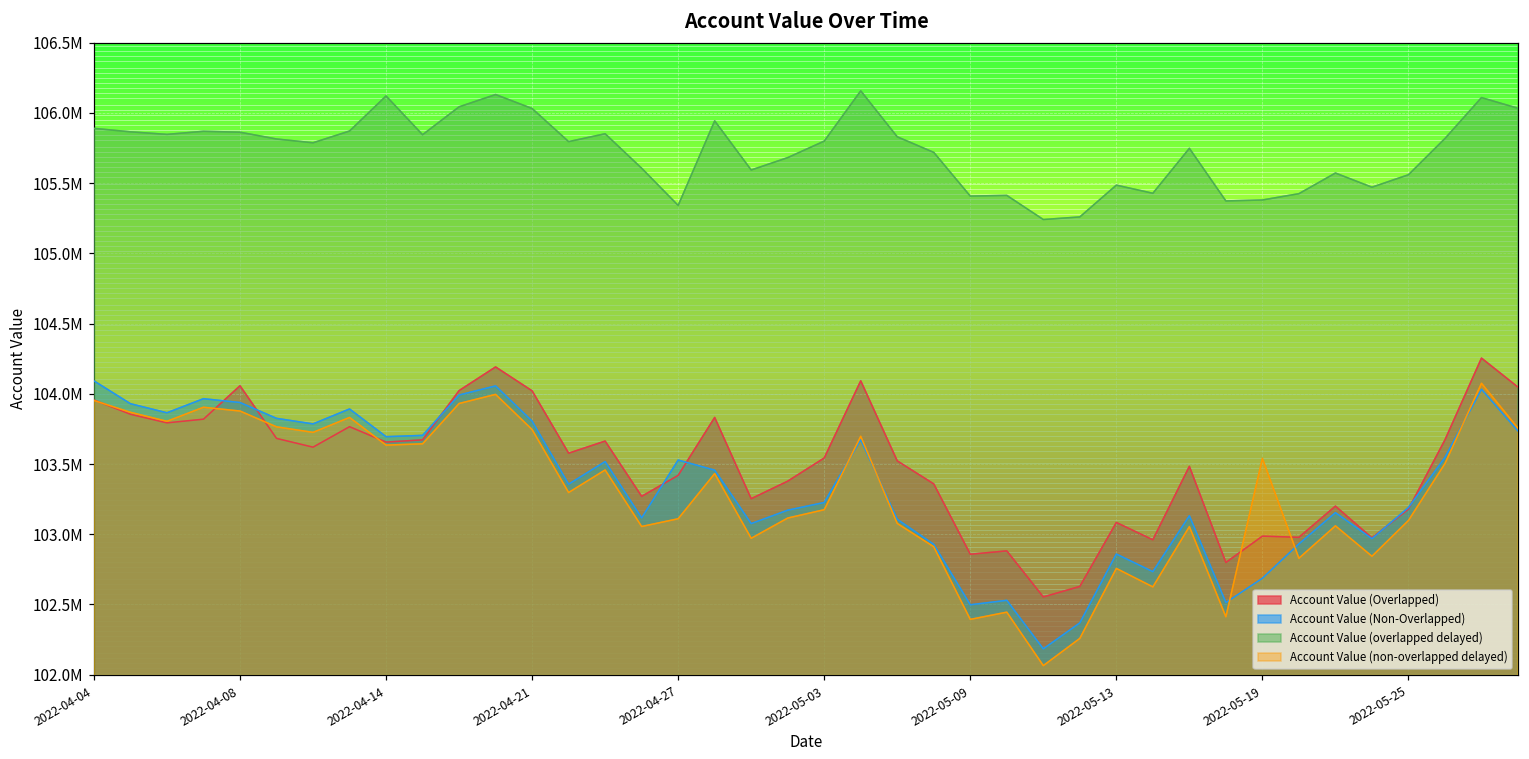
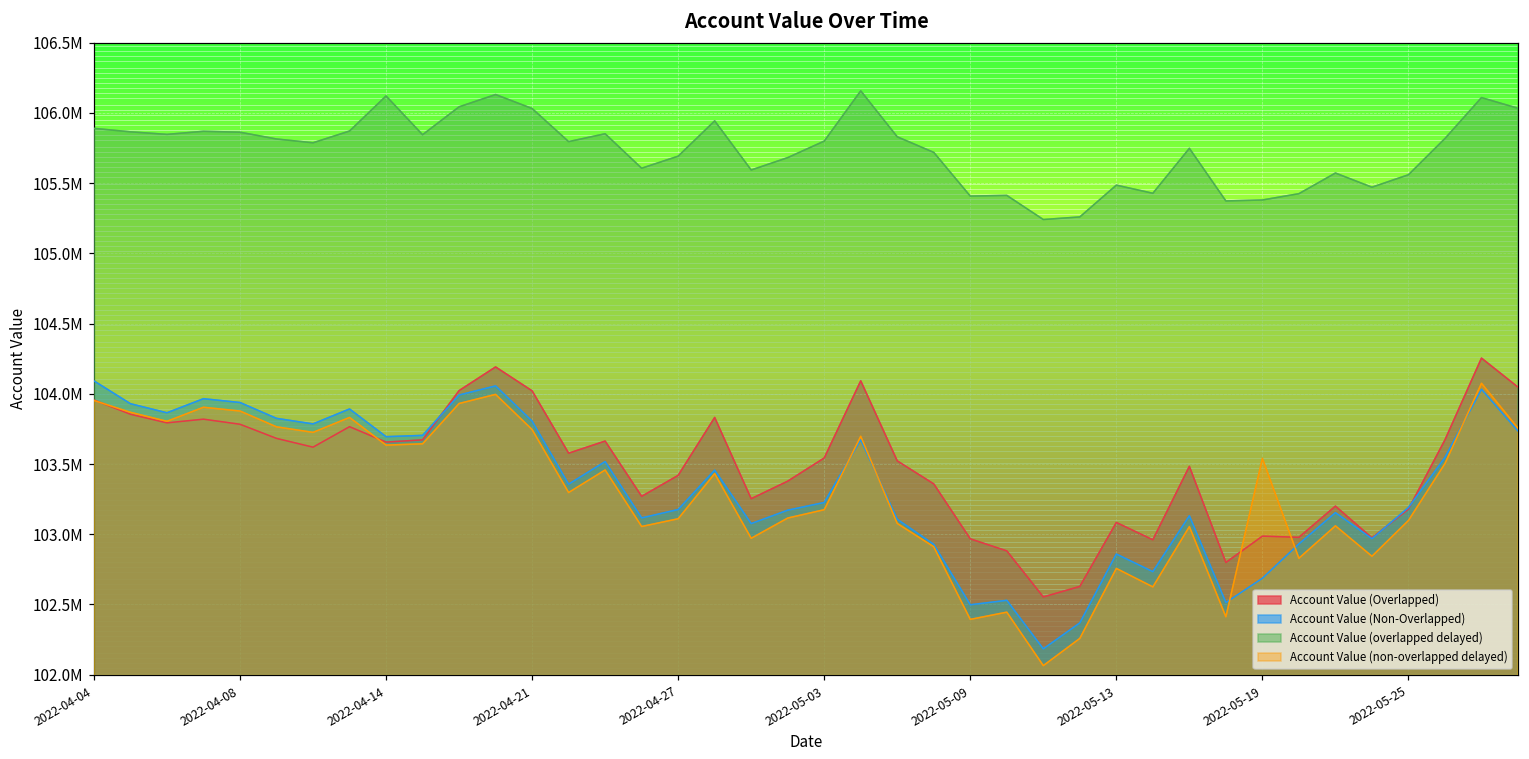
Account Value (Overlapped), 2022-04-08: 104060000 -> 103780000
Account Value (Non-Overlapped), 2022-04-27: 103530000 -> 103180000
Account Value (overlapped delayed), 2022-04-27: 105340000 -> 105690000
Account Value (Overlapped), 2022-05-09: 102860000 -> 102970000
